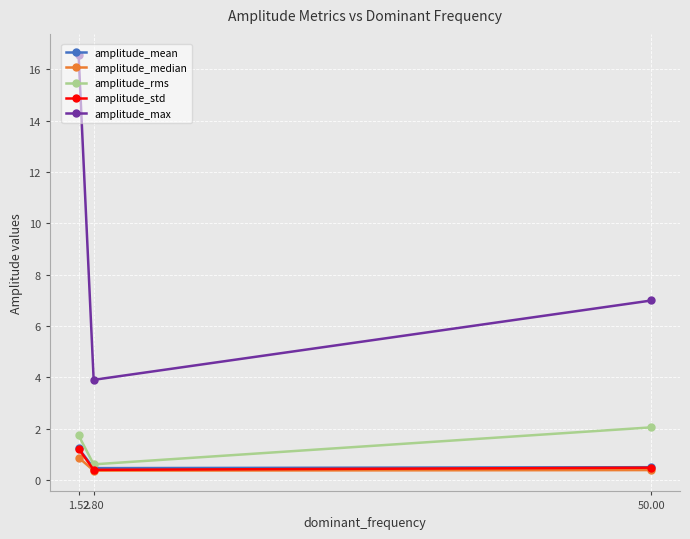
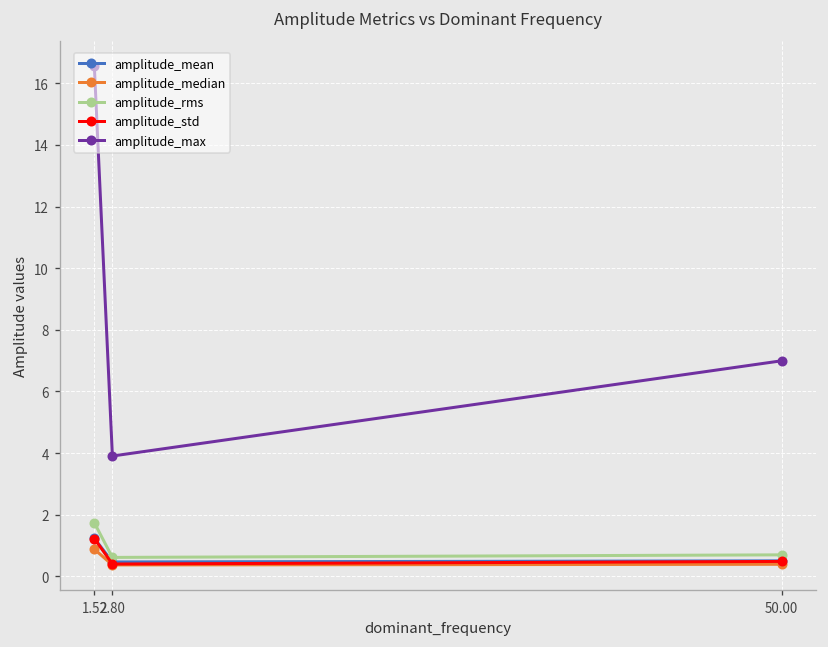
amplitude_rms, 50.00: 2.1 -> 0.7
